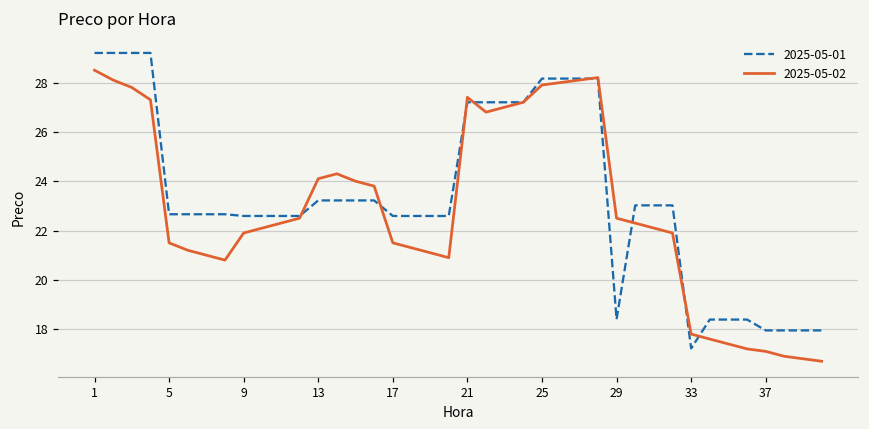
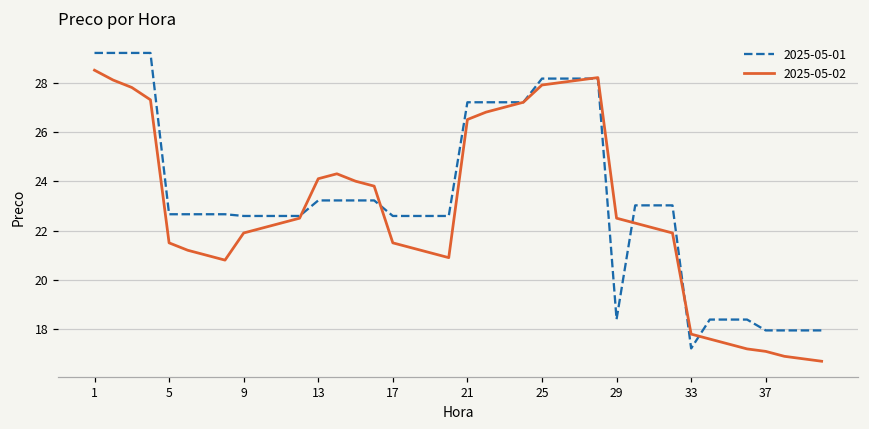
2025-05-02, 21: 27.4 -> 26.5
